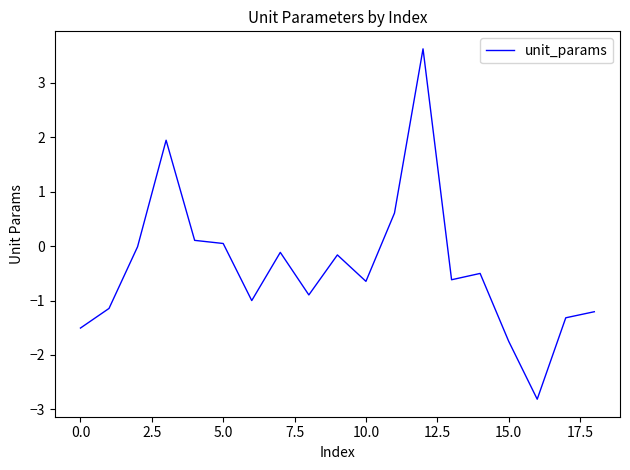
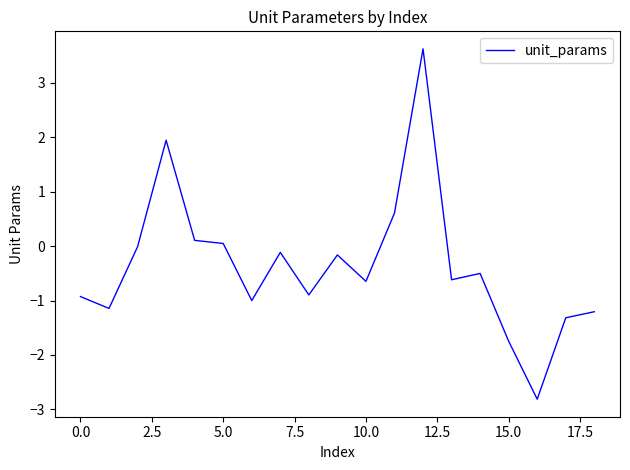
0.0: -1.5 -> -0.9
